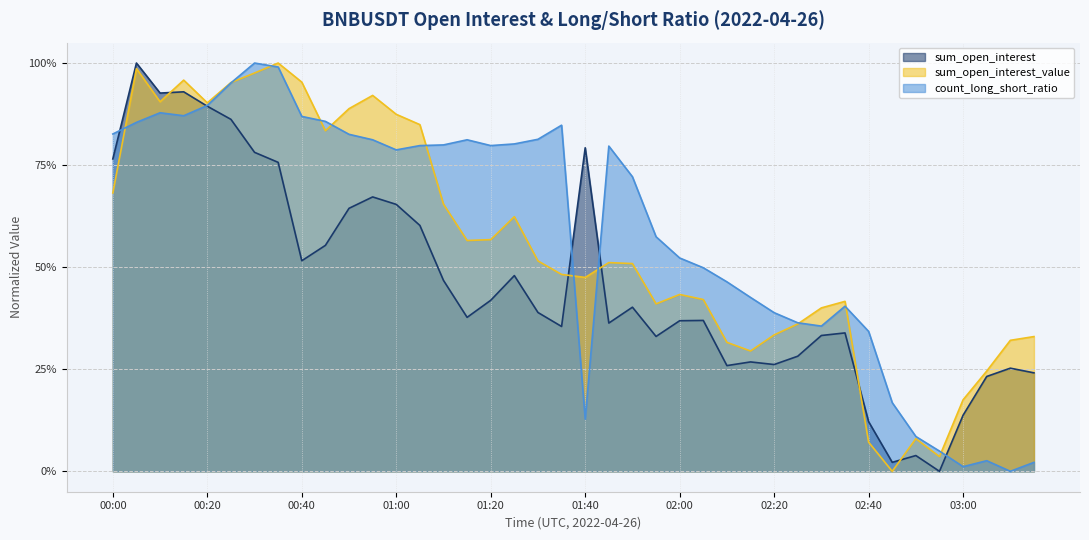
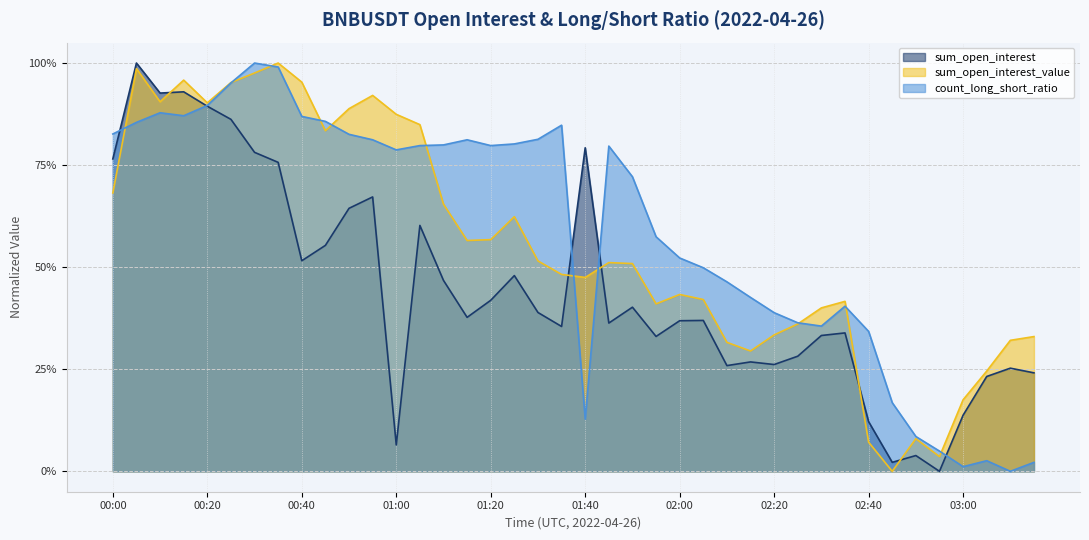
sum_open_interest, 01:00: 65% -> 6%
